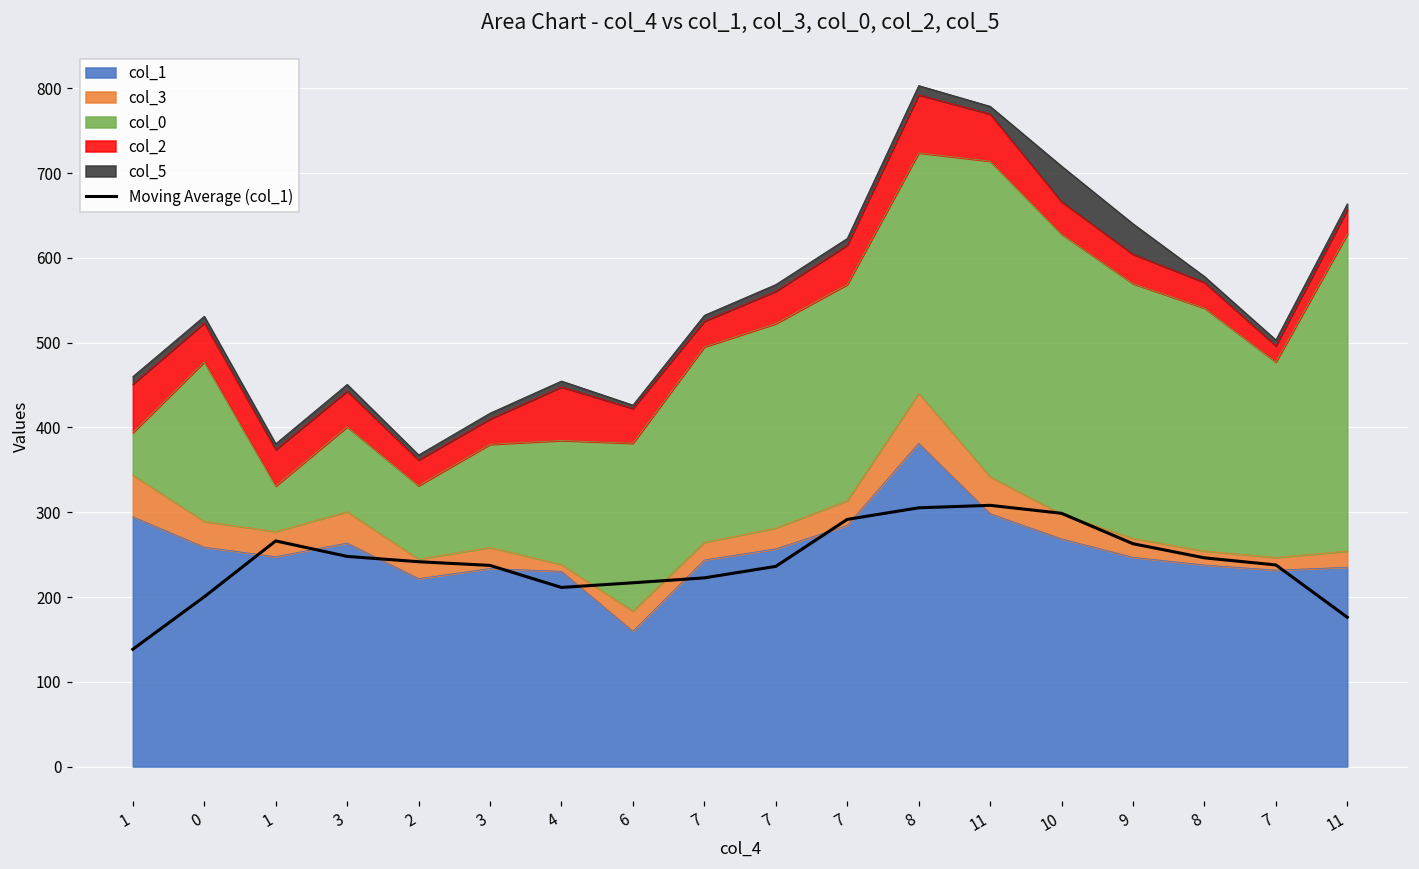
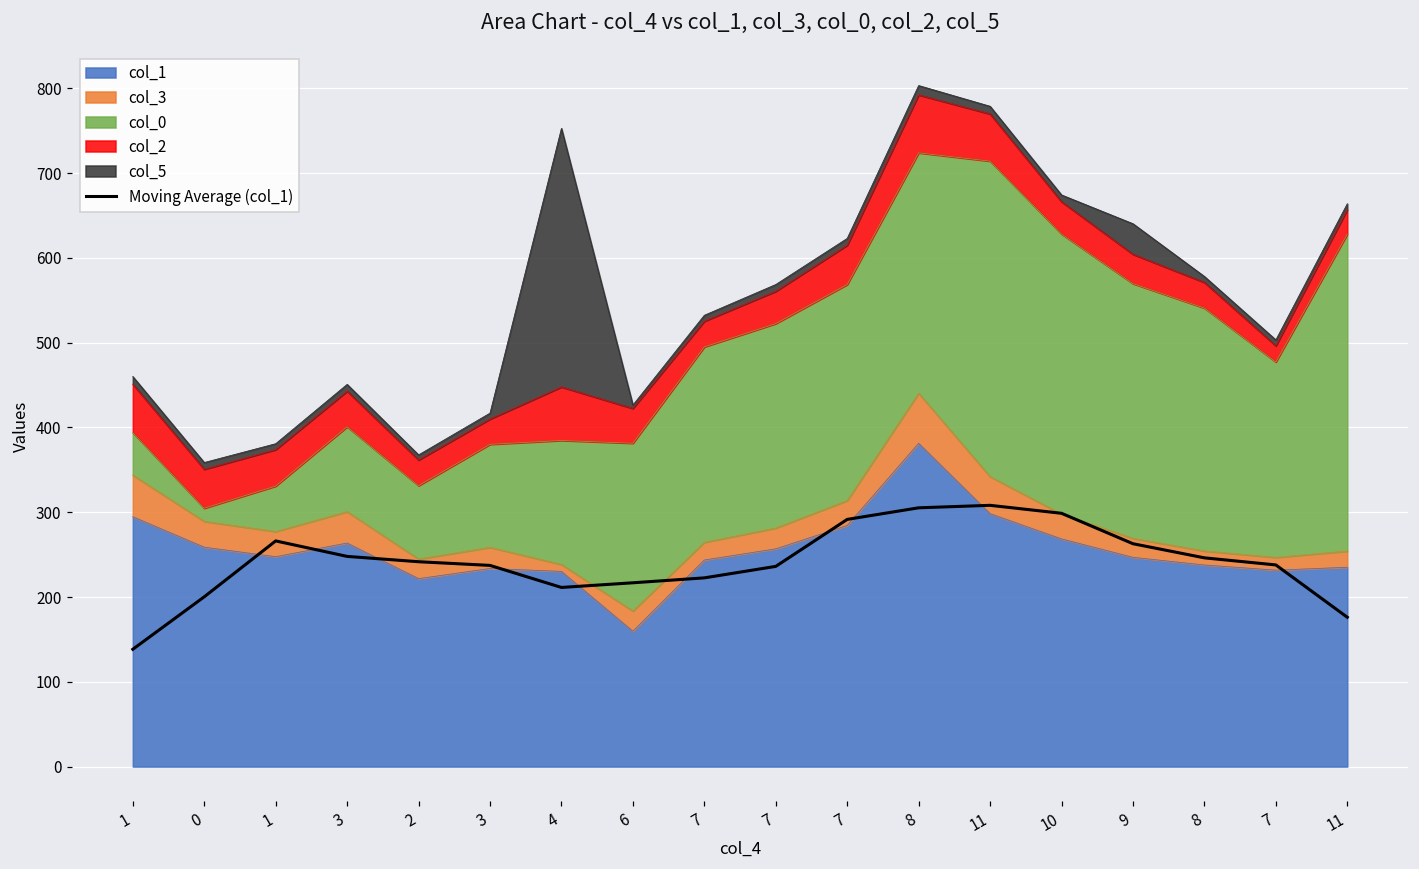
col_0, 0: 190 -> 20
col_5, 4: 10 -> 310
col_5, 10: 40 -> 10
